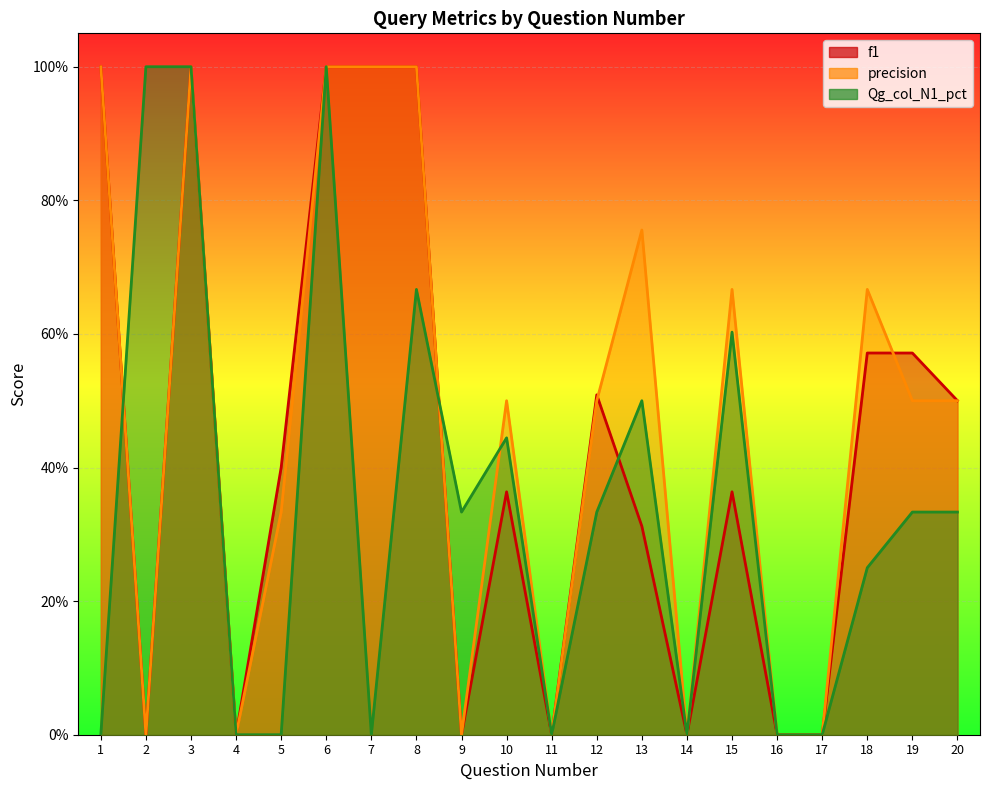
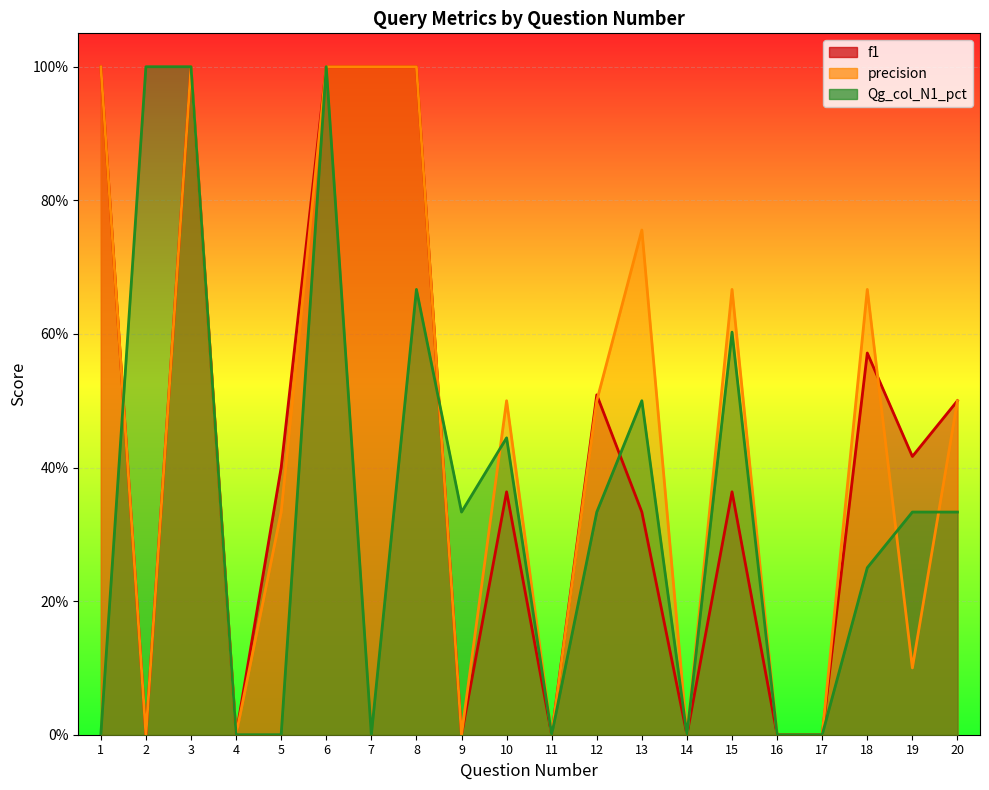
f1, 13: 31% -> 33%
f1, 19: 57% -> 42%
precision, 19: 50% -> 10%
